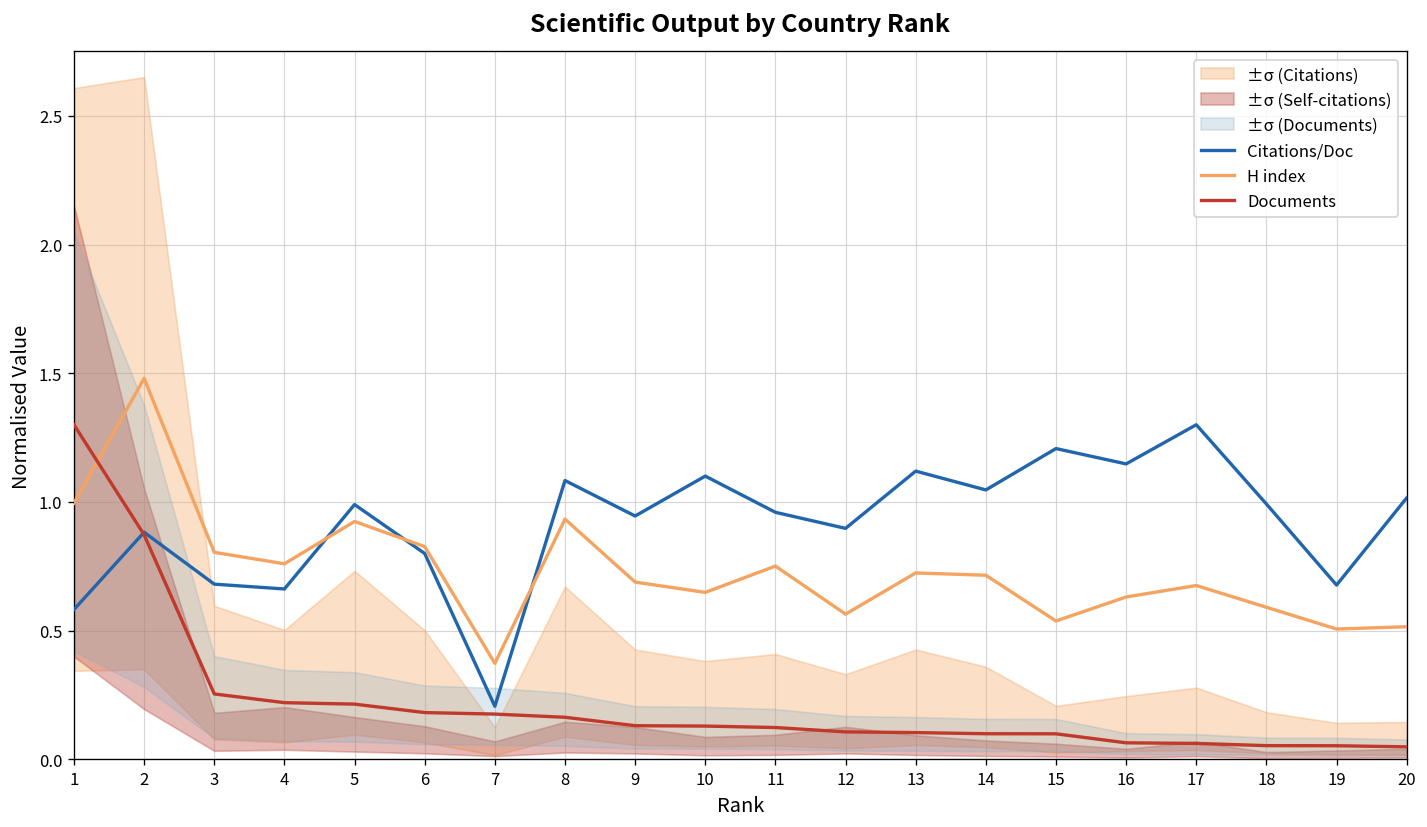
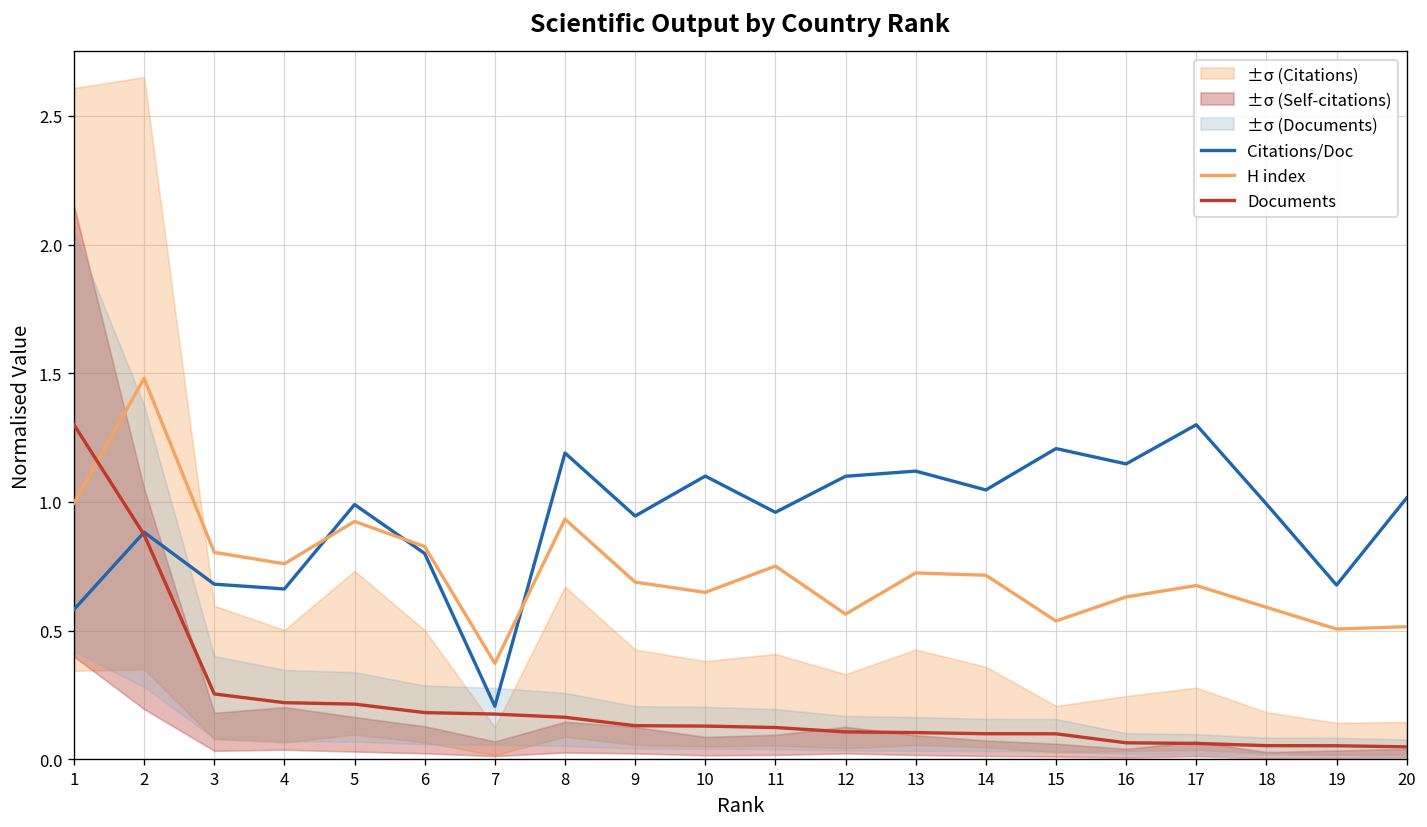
Citations/Doc, 8: 1.08 -> 1.19
Citations/Doc, 12: 0.90 -> 1.10
